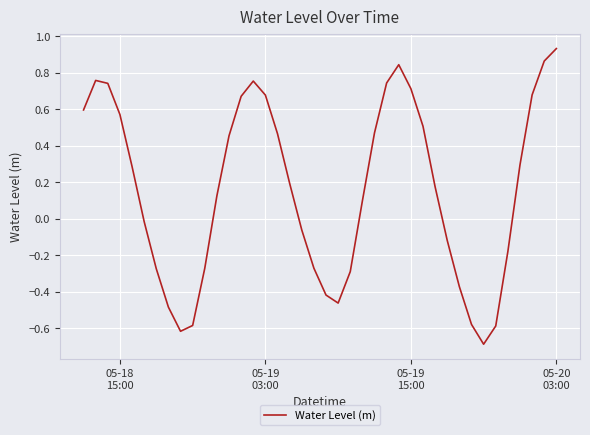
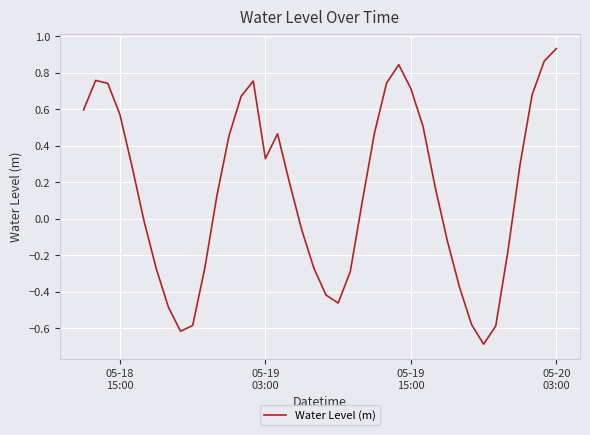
05-19 03:00: 0.68 -> 0.33
